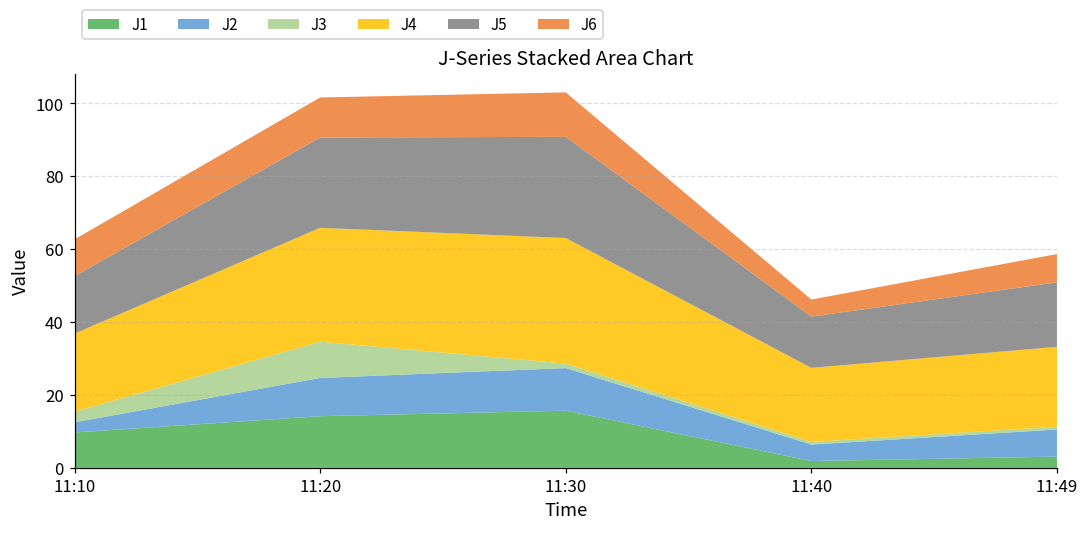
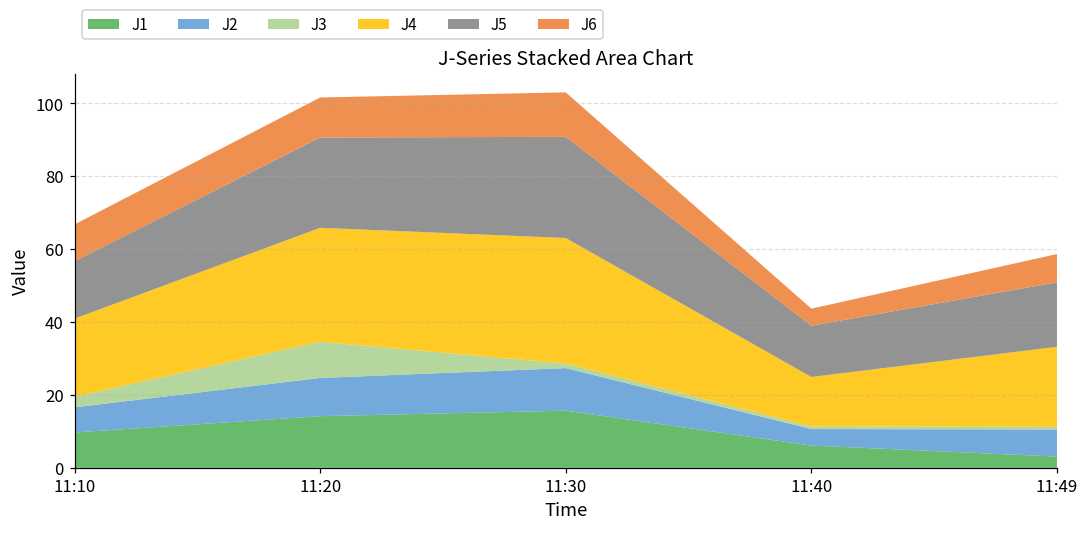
J2, 11:10: 3 -> 7
J1, 11:40: 2 -> 6
J4, 11:40: 20 -> 14
